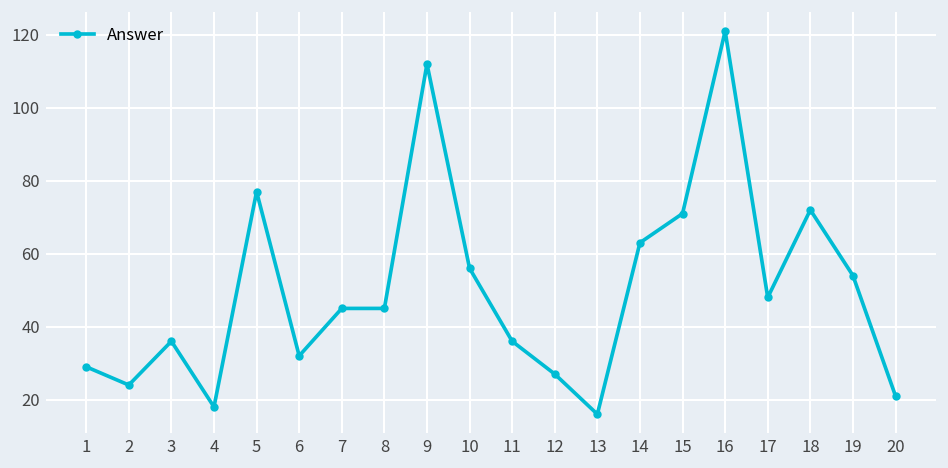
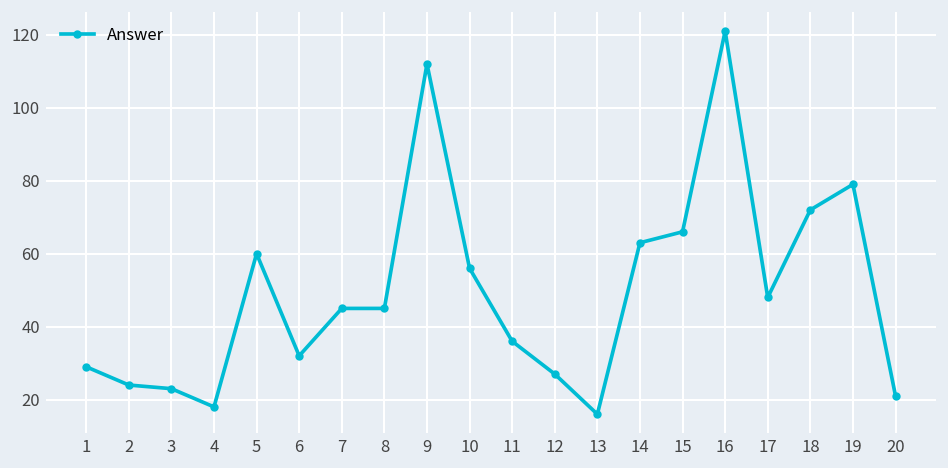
3: 36 -> 23
5: 77 -> 60
15: 71 -> 66
19: 54 -> 79
